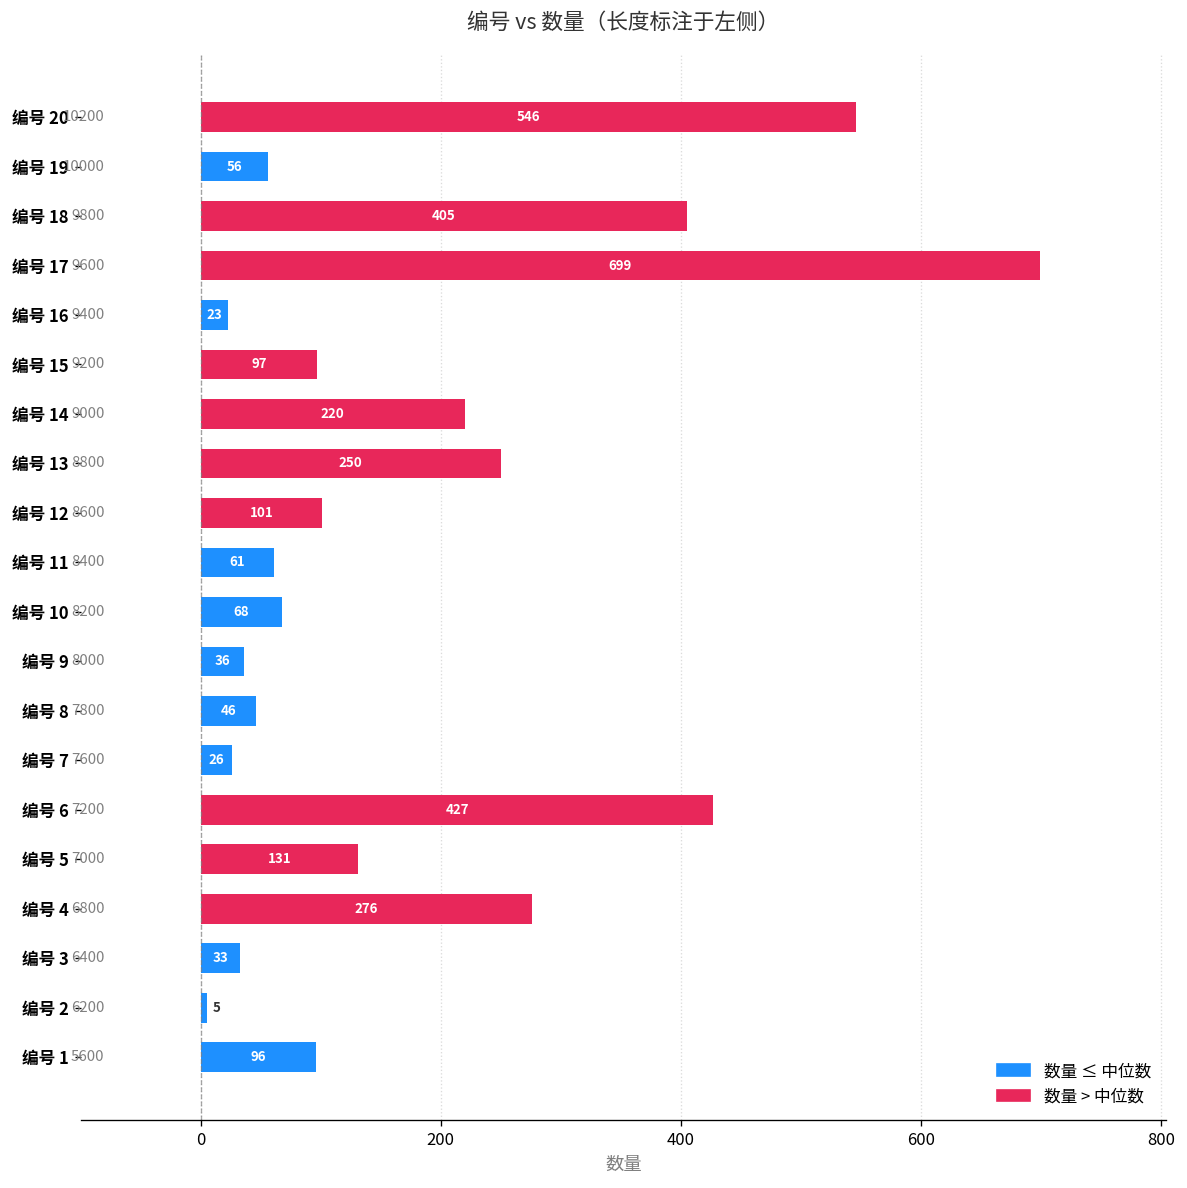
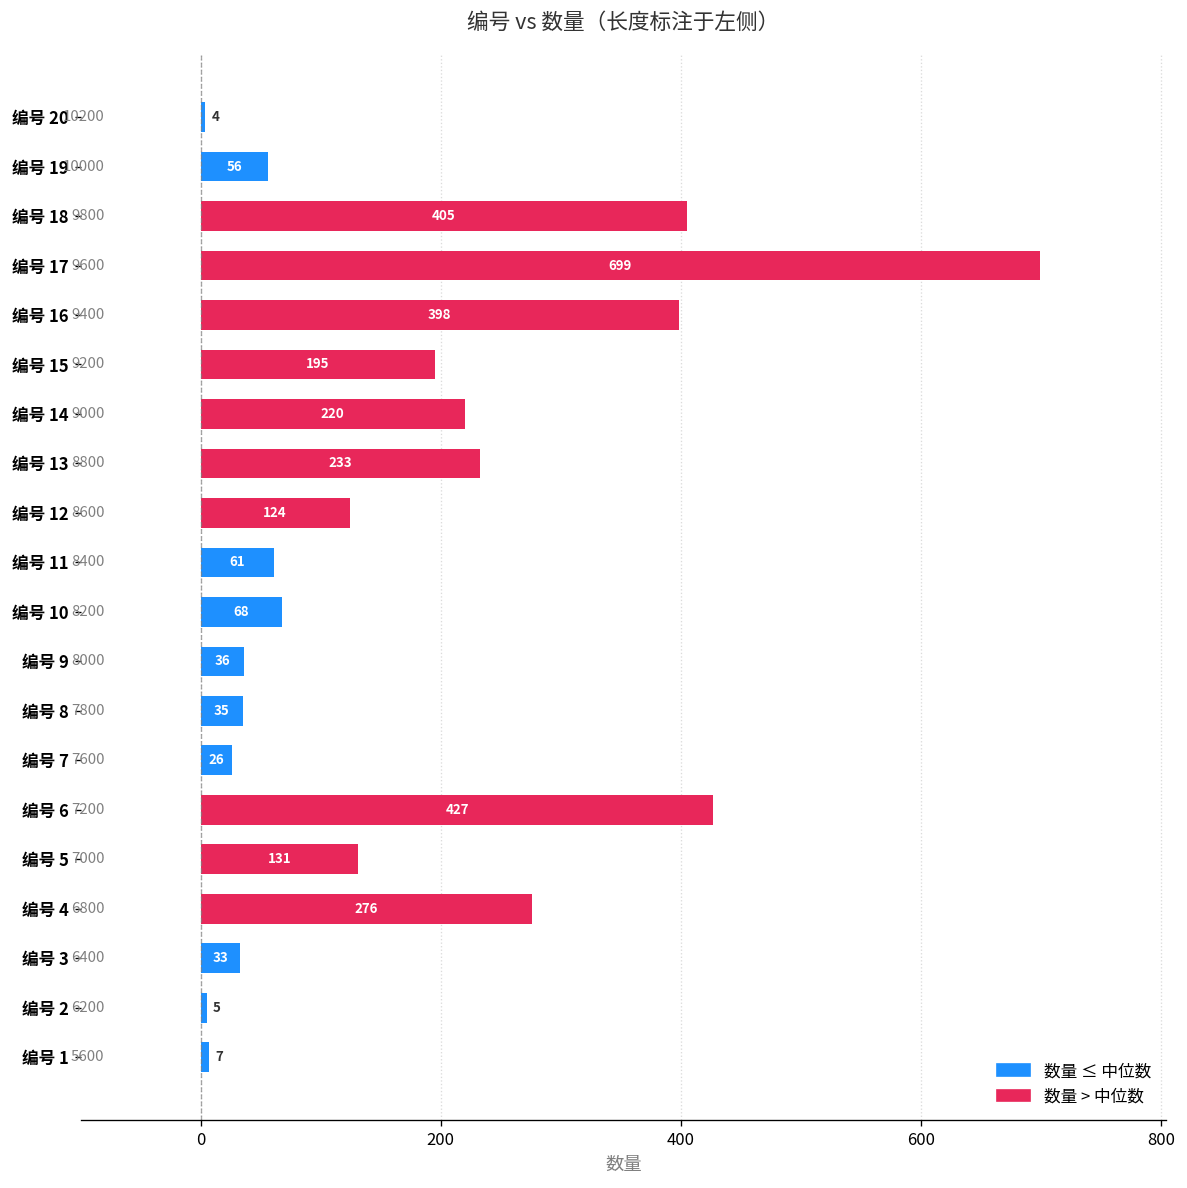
编号 20: 546 -> 4
编号 16: 23 -> 398
编号 15: 97 -> 195
编号 13: 250 -> 233
编号 12: 101 -> 124
编号 8: 46 -> 35
编号 1: 96 -> 7
